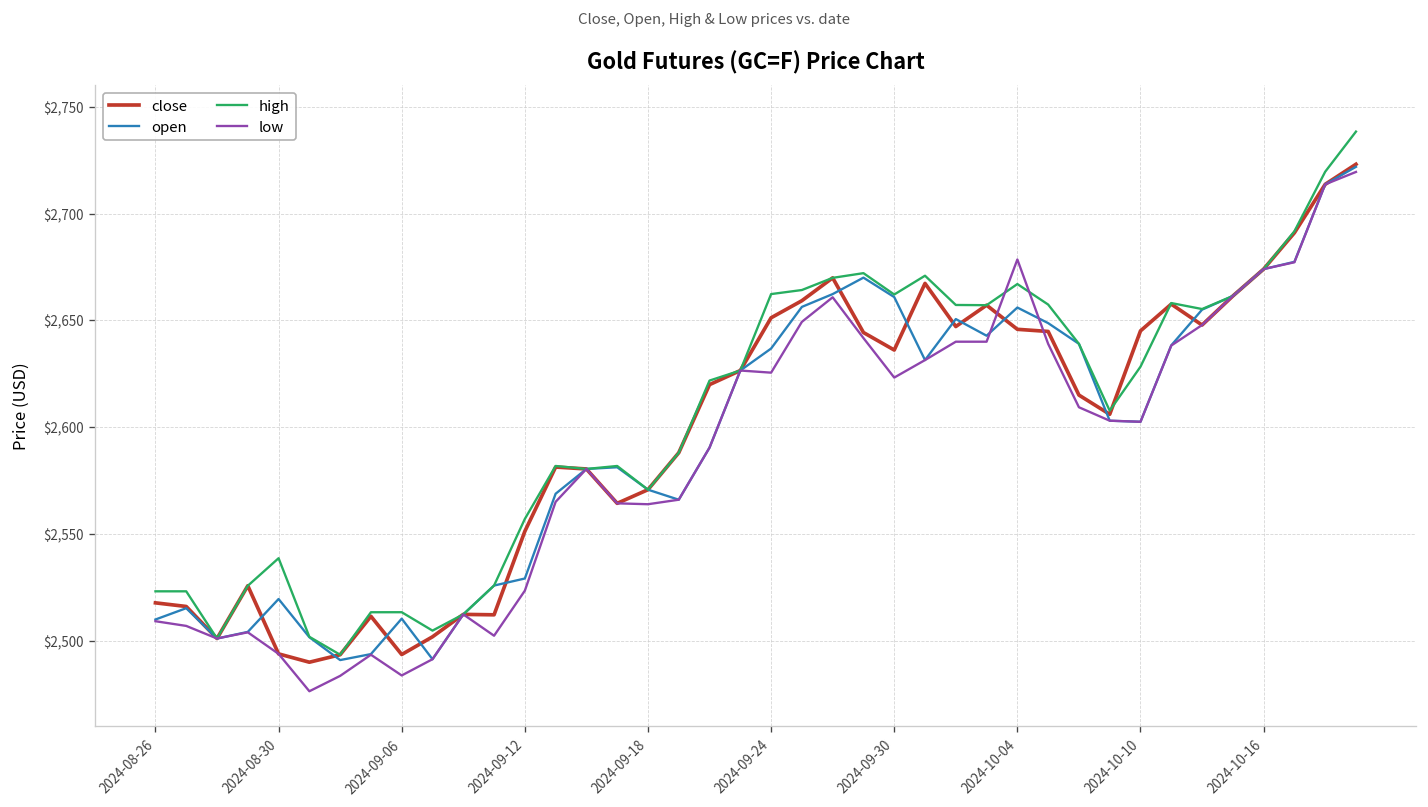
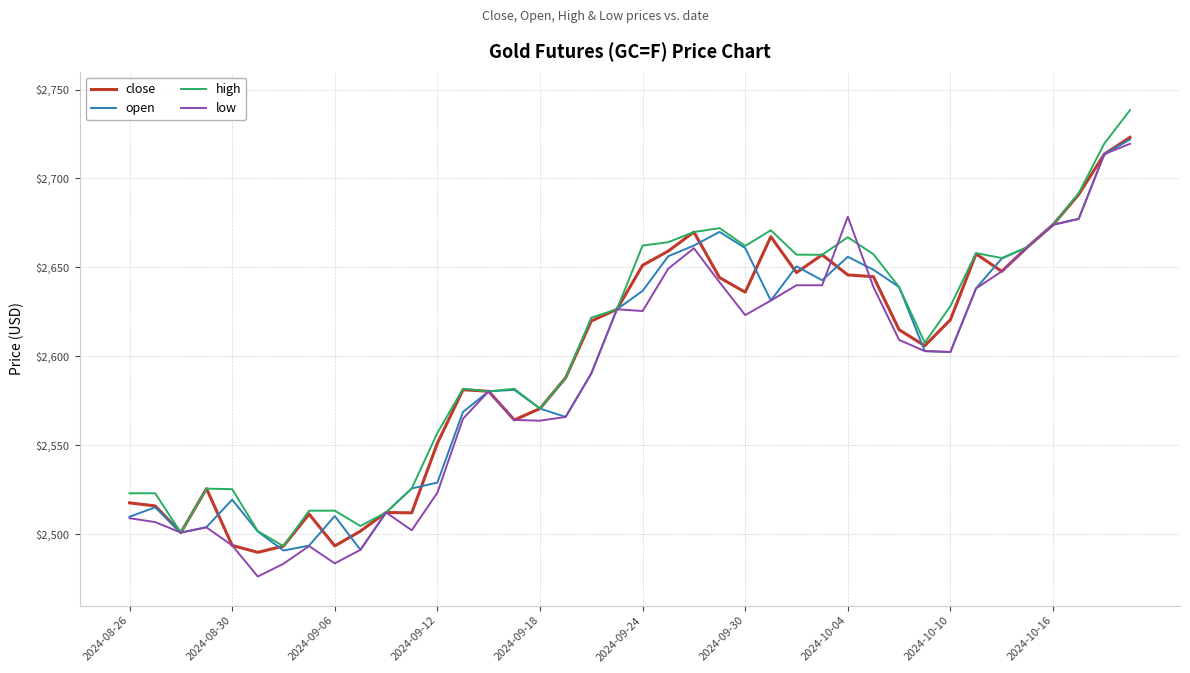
high, 2024-08-30: $2,539 -> $2,525
close, 2024-10-10: $2,645 -> $2,621
